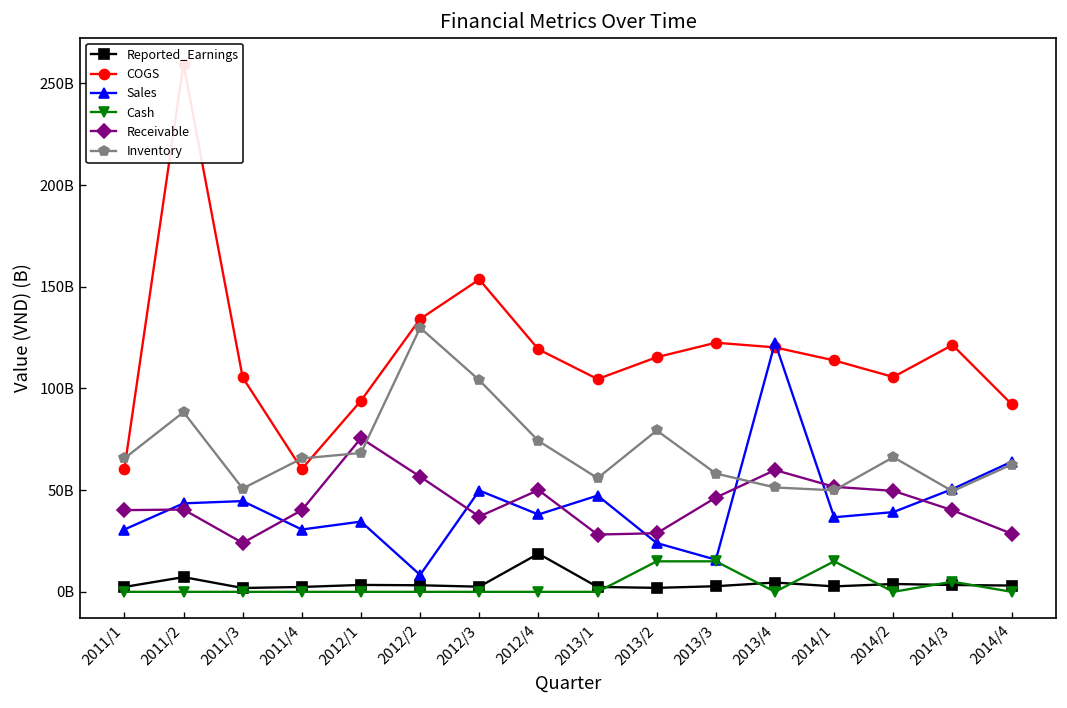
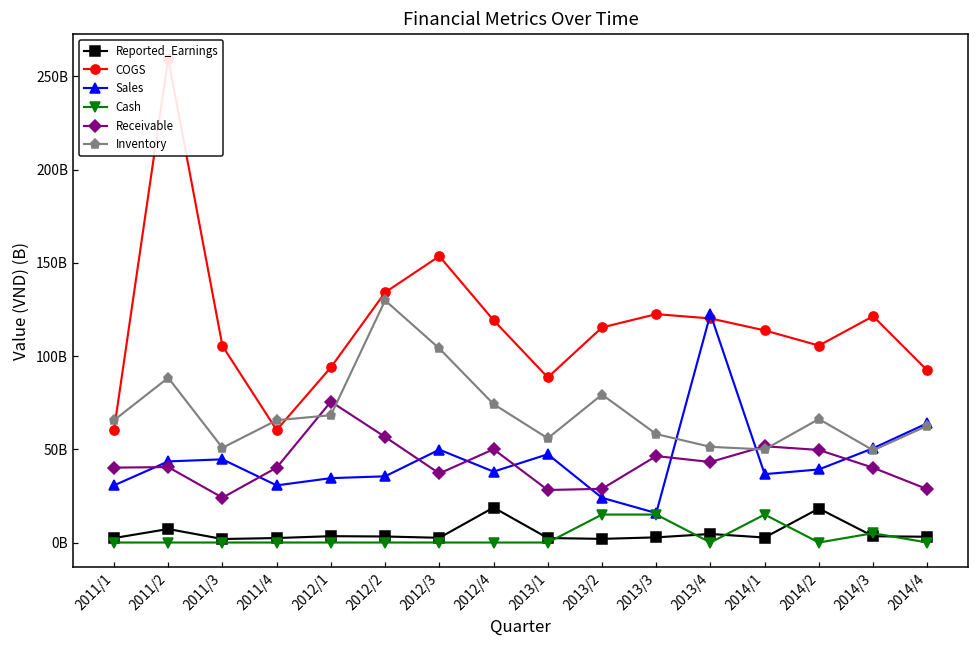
Sales, 2012/2: 8000000000 -> 36000000000
COGS, 2013/1: 105000000000 -> 89000000000
Receivable, 2013/4: 60000000000 -> 43000000000
Reported_Earnings, 2014/2: 4000000000 -> 18000000000
